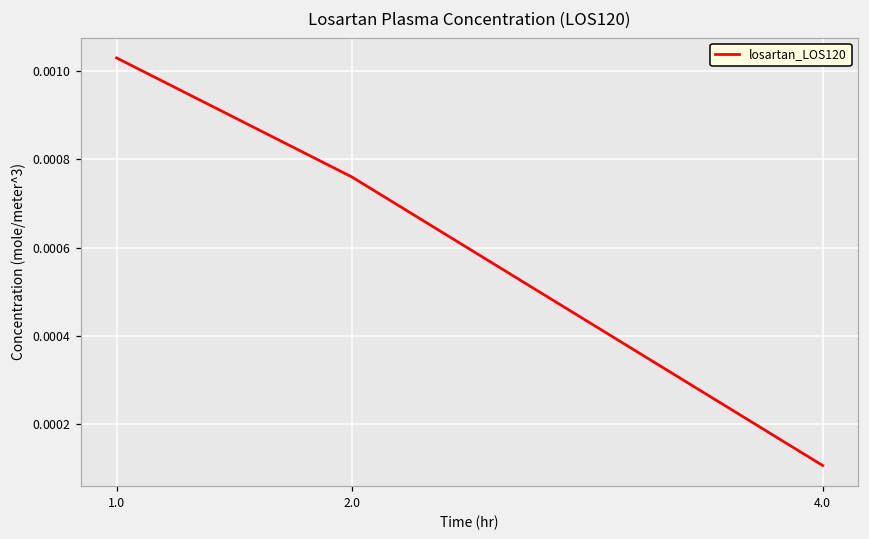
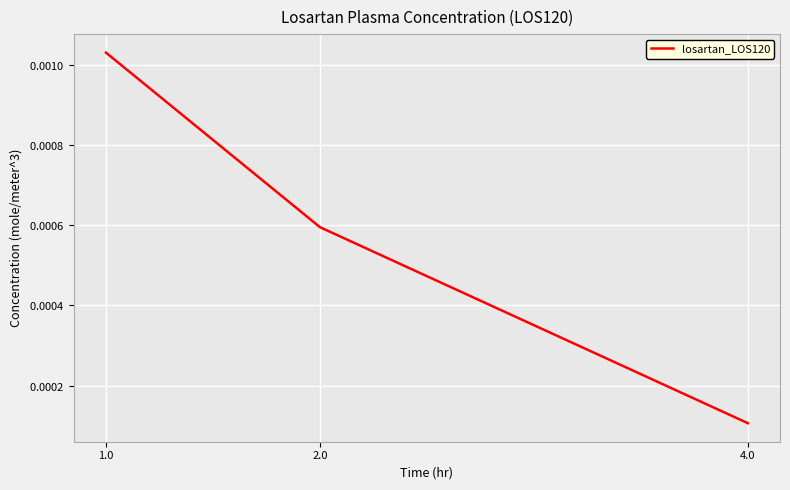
2.0: 0.00076 -> 0.00059
